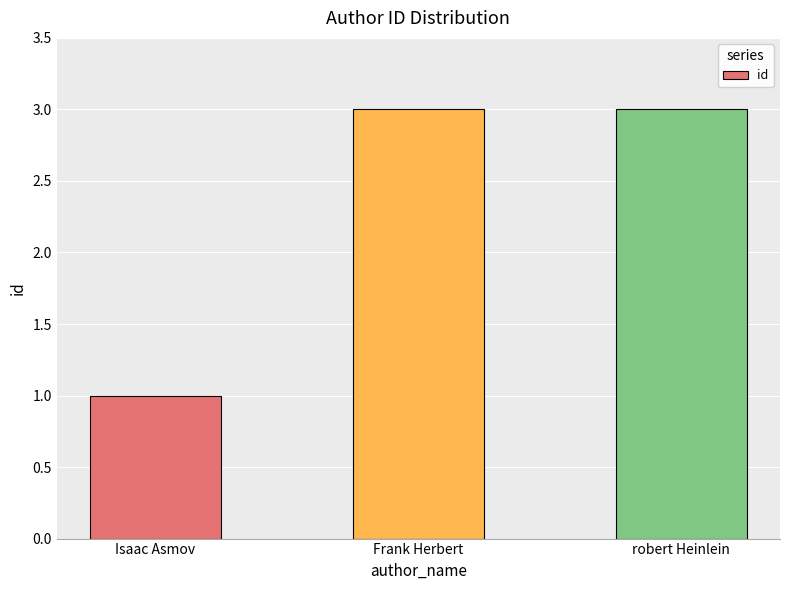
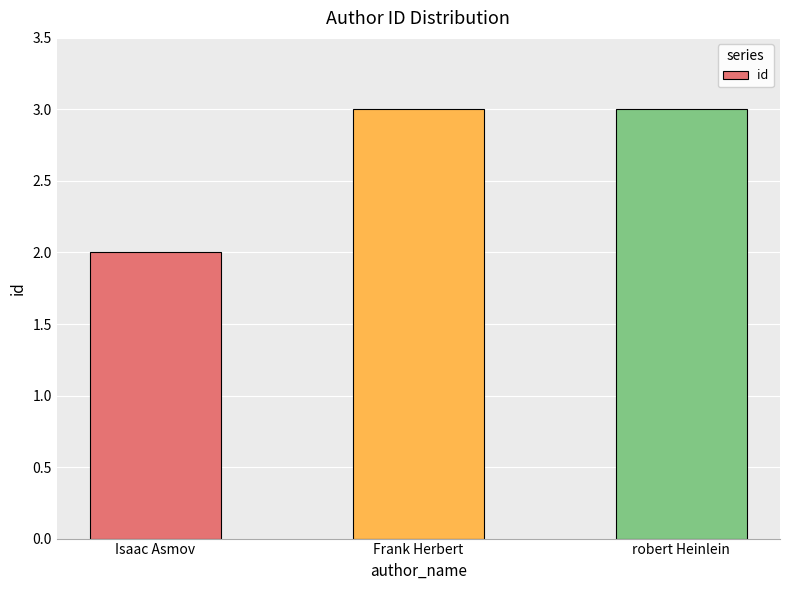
Isaac Asmov: 1 -> 2
